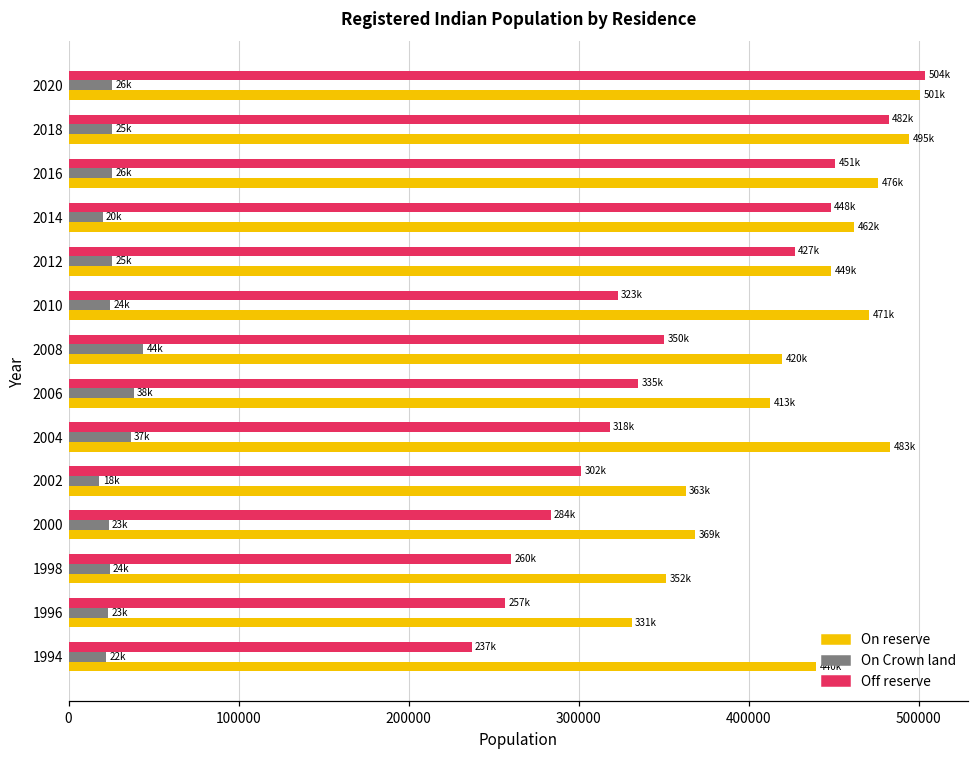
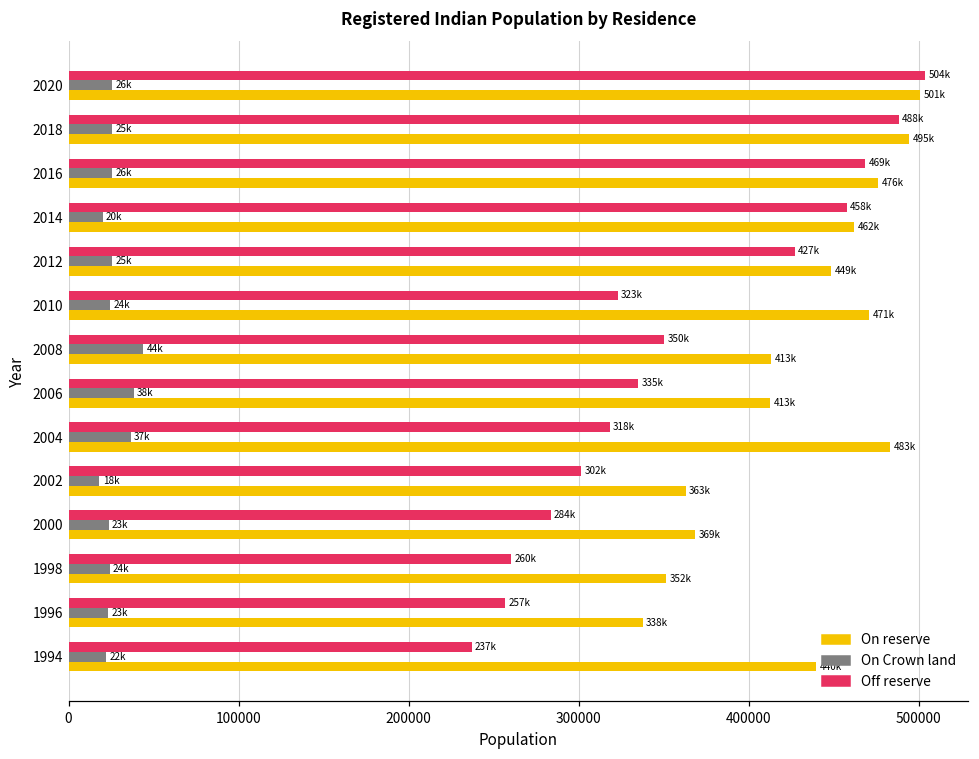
Off reserve, 2018: 482k -> 488k
Off reserve, 2016: 451k -> 469k
Off reserve, 2014: 448k -> 458k
On reserve, 2008: 420k -> 413k
On reserve, 1996: 331k -> 338k
